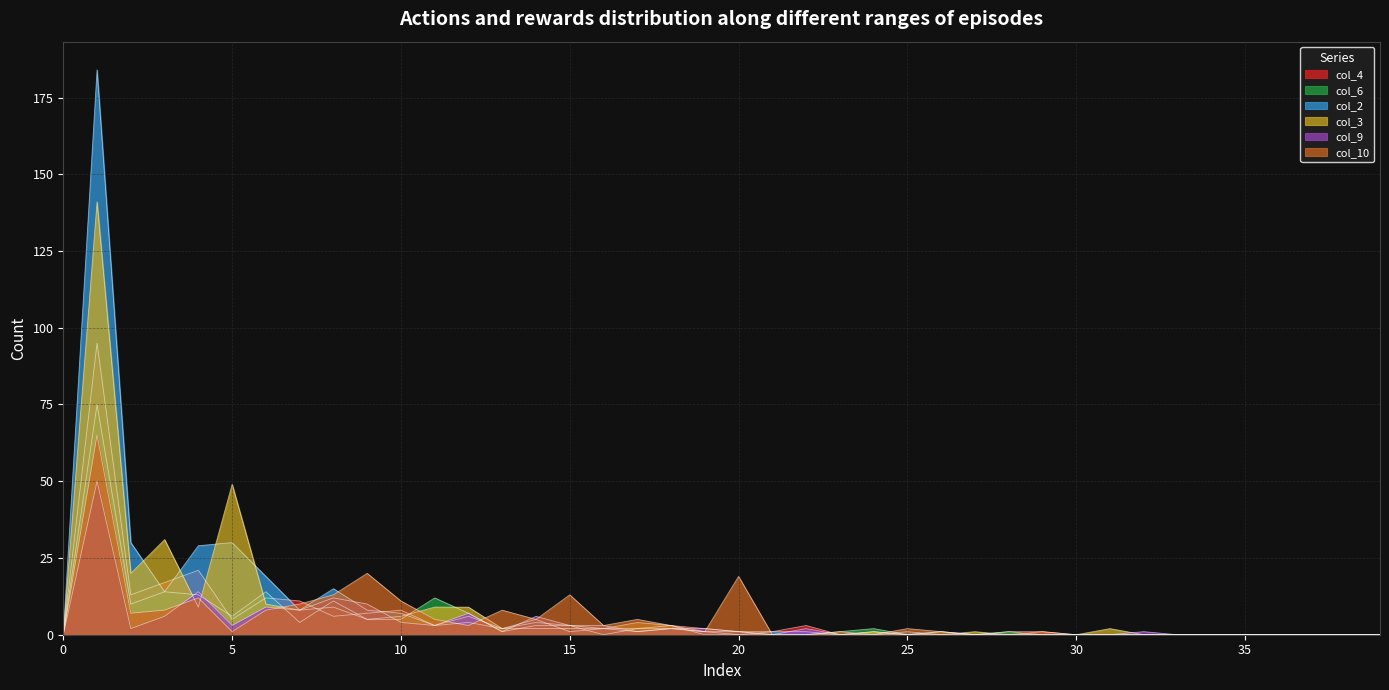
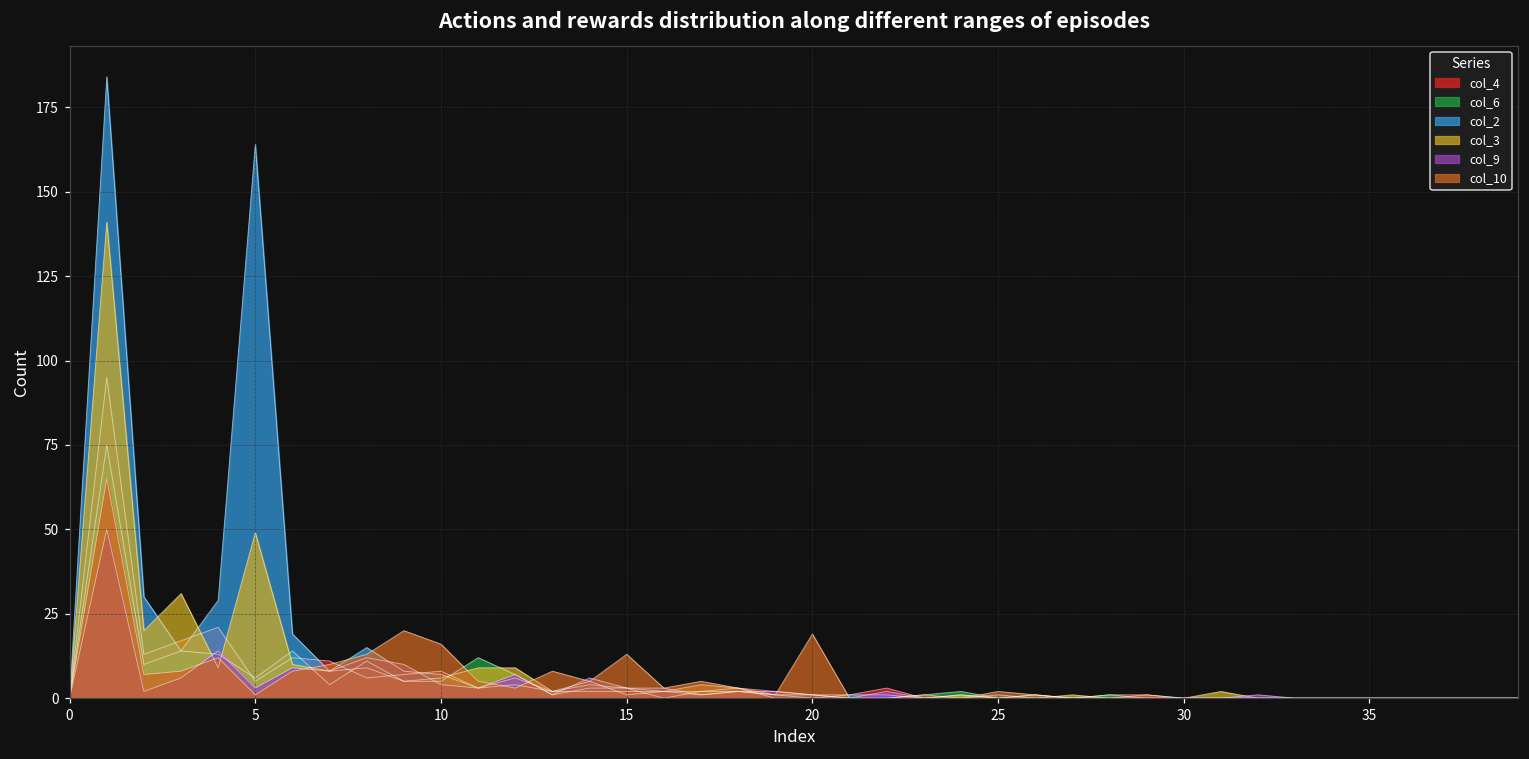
col_2, 5: 30 -> 164
col_10, 10: 11 -> 16
